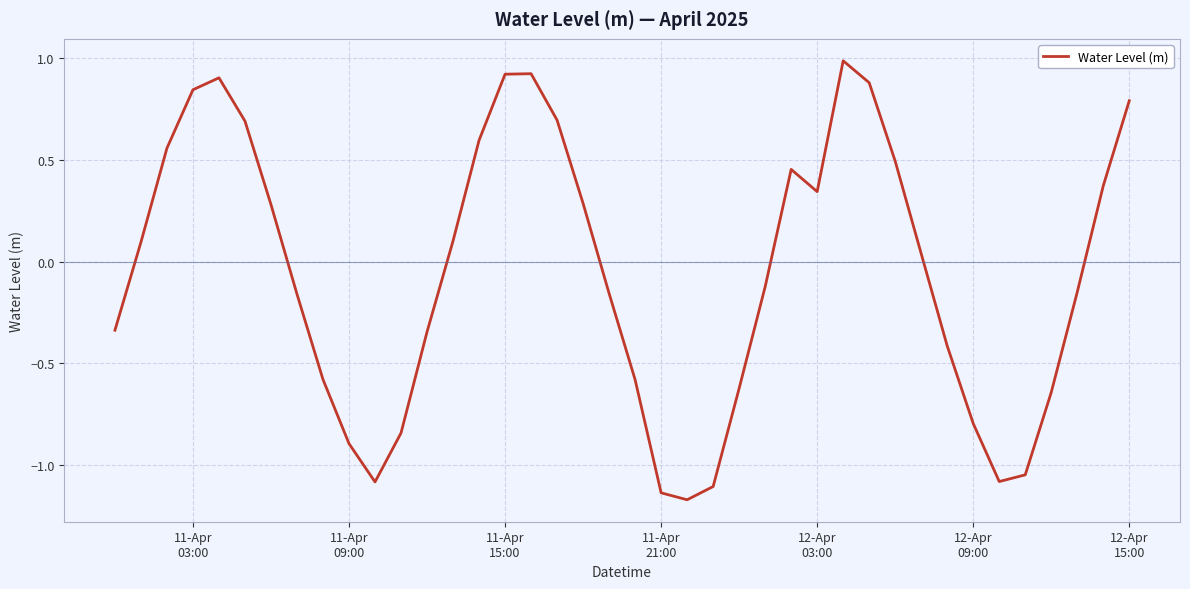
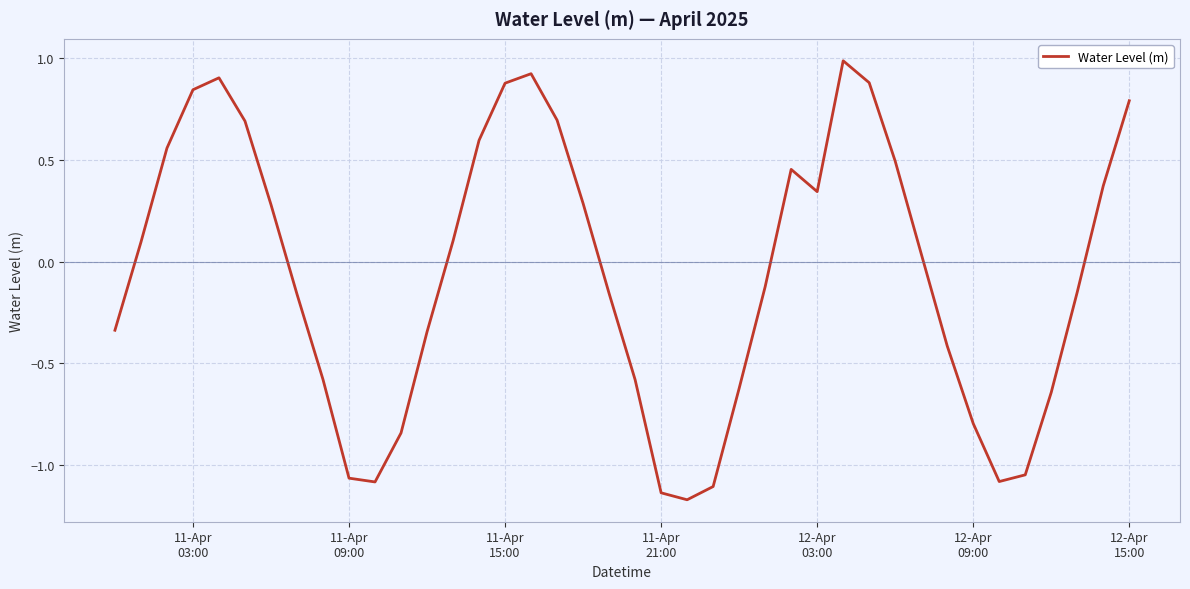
11-Apr 09:00: -0.89 -> -1.06
11-Apr 15:00: 0.92 -> 0.88
